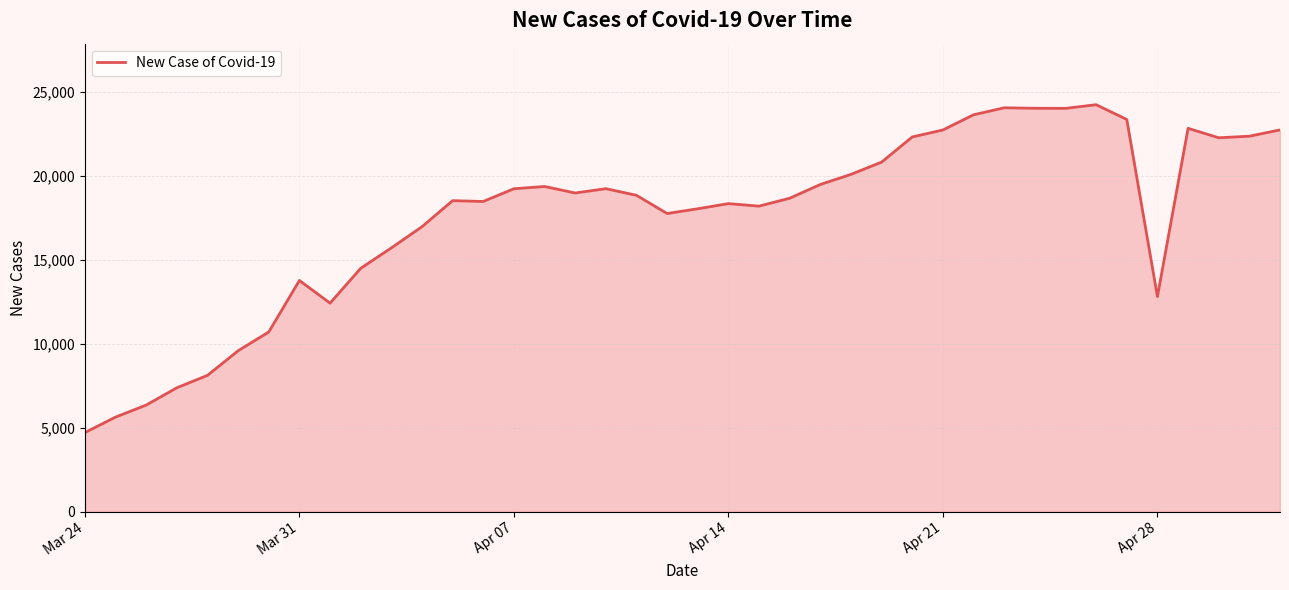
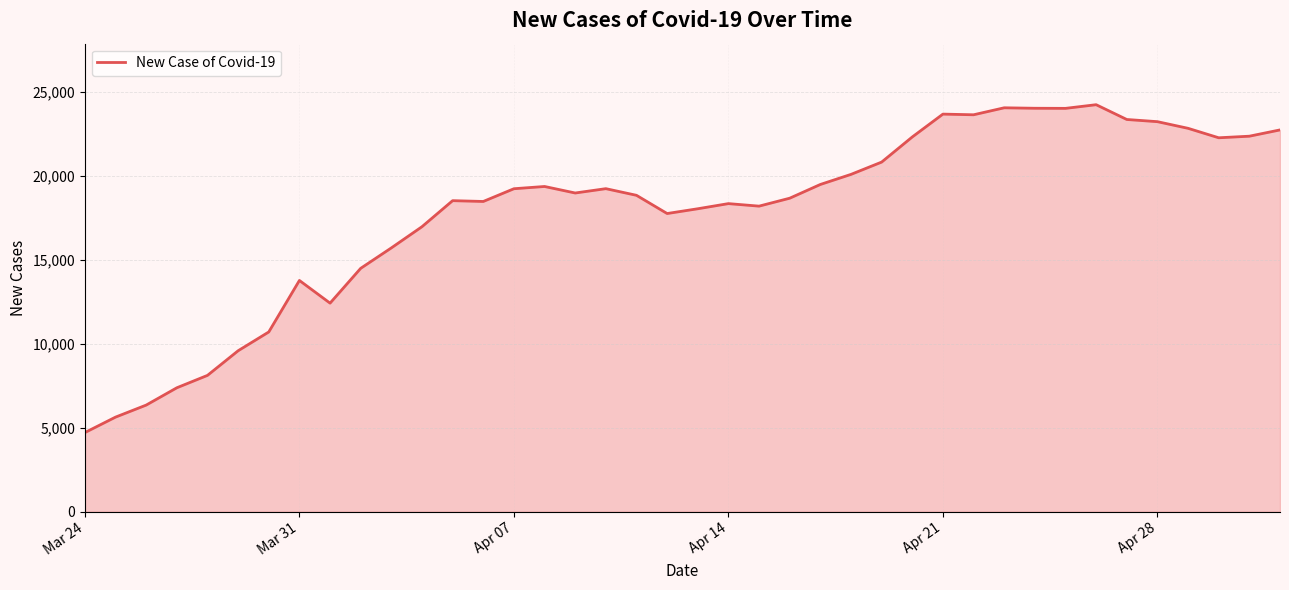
Apr 21: 22,700 -> 23,700
Apr 28: 12,800 -> 23,200
